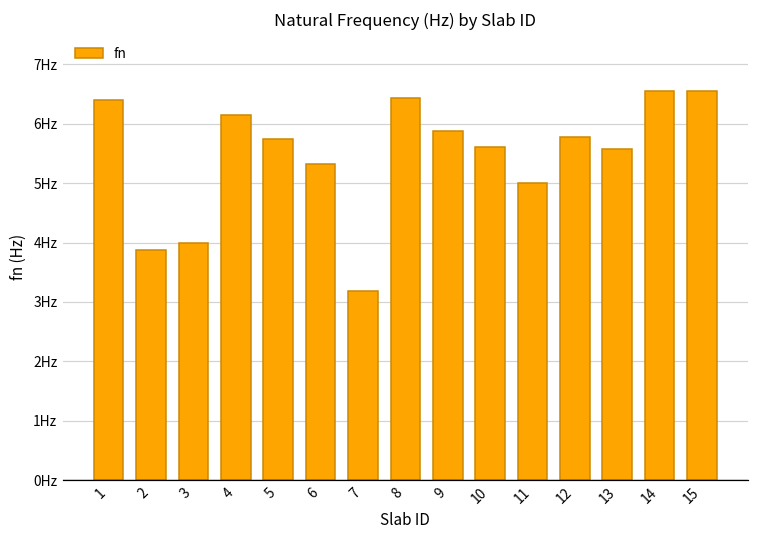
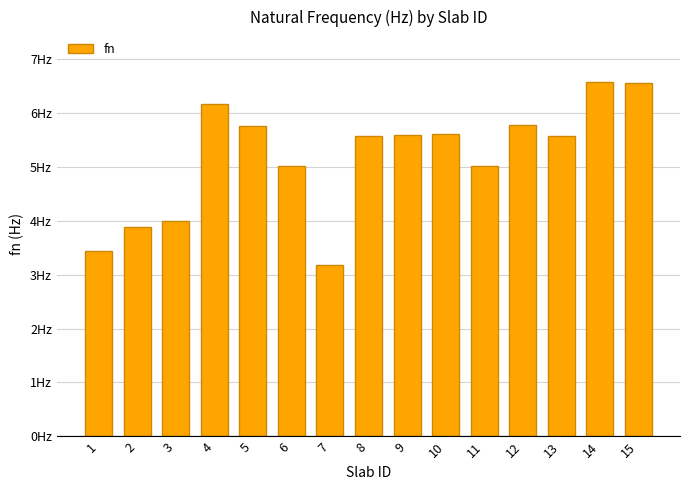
1: 6.4Hz -> 3.4Hz
6: 5.3Hz -> 5.0Hz
8: 6.4Hz -> 5.6Hz
9: 5.9Hz -> 5.6Hz
